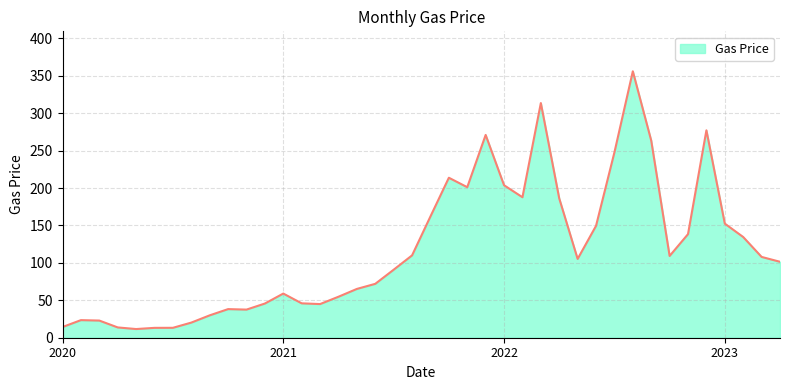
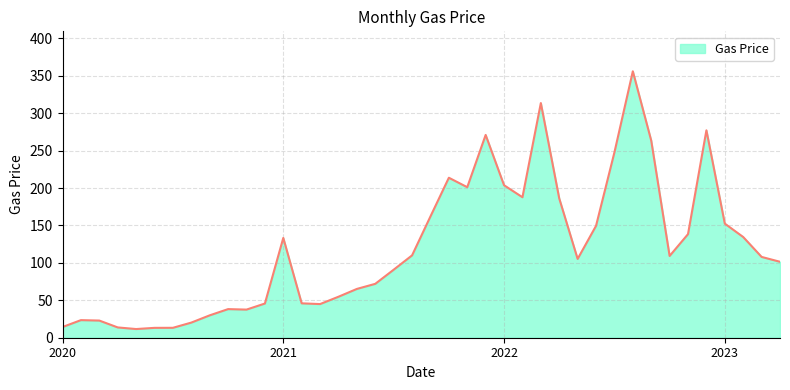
2021: 60 -> 130
